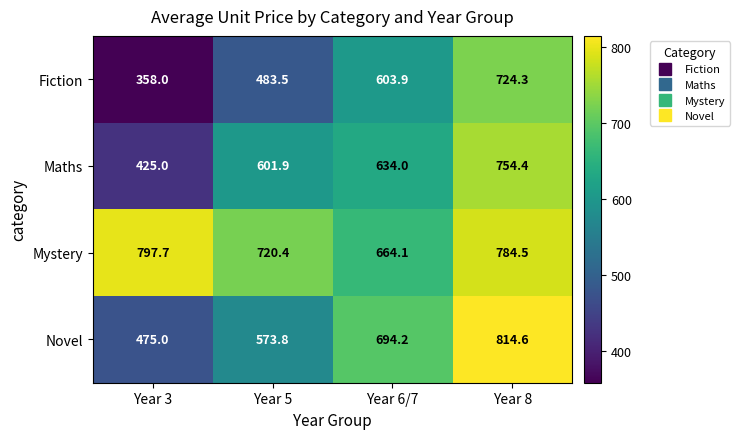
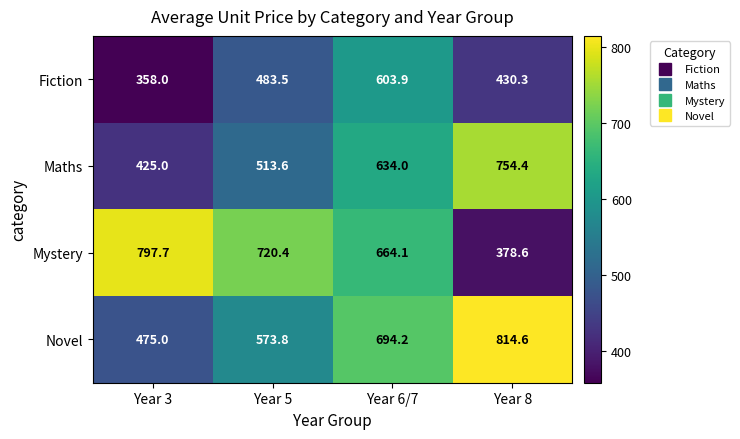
Fiction, Year 8: 724.3 -> 430.3
Maths, Year 5: 601.9 -> 513.6
Mystery, Year 8: 784.5 -> 378.6
